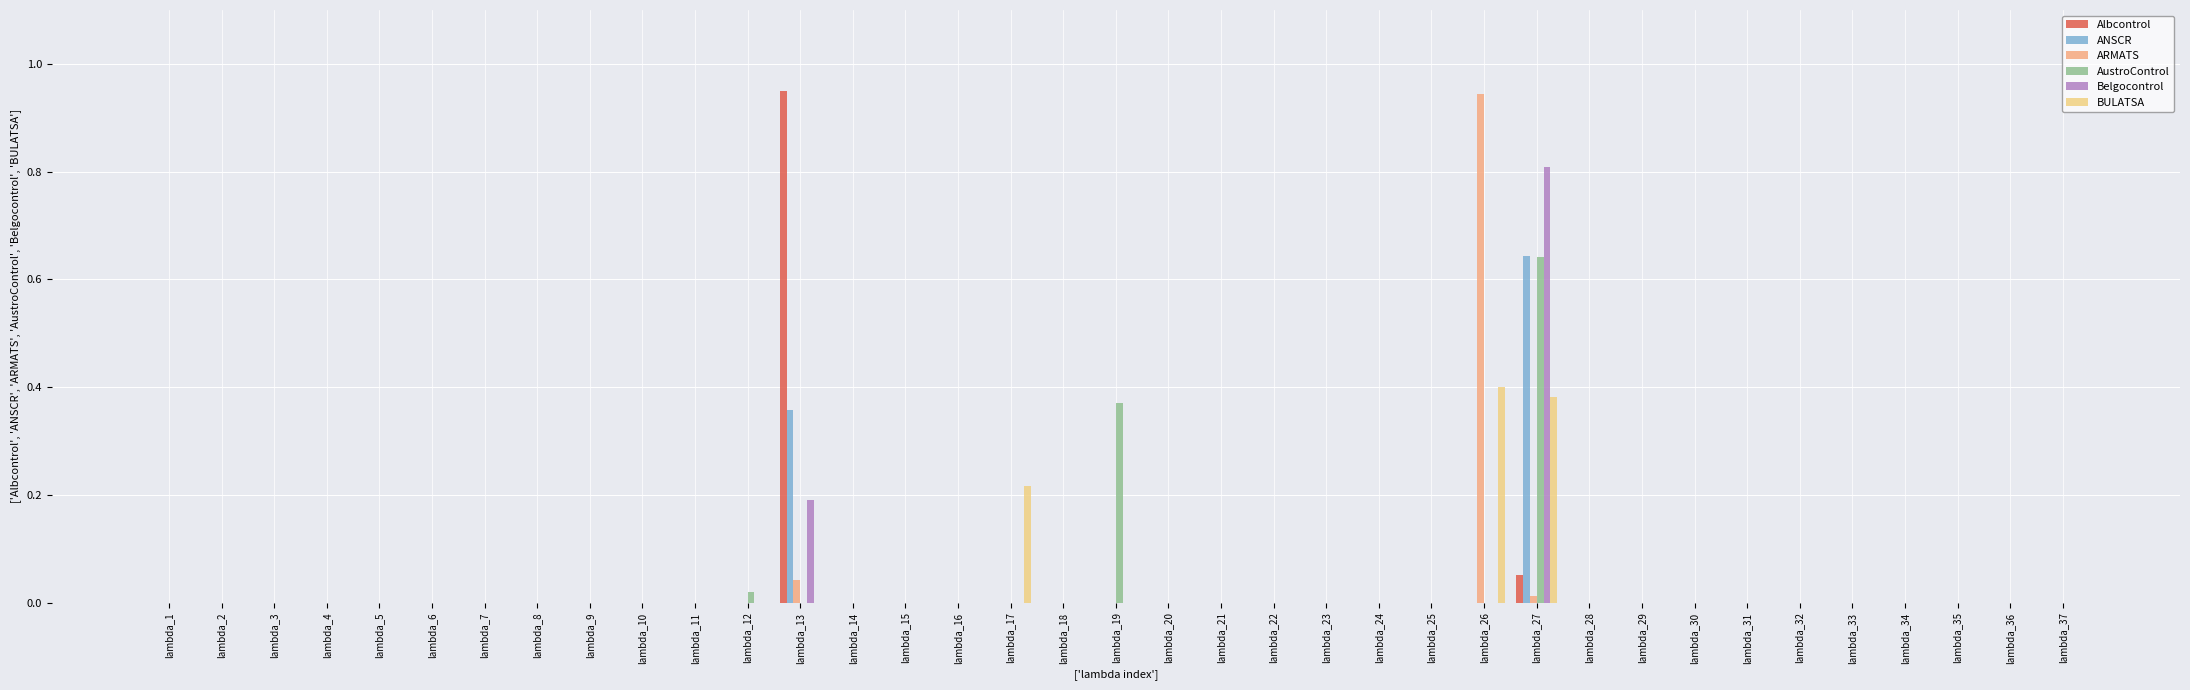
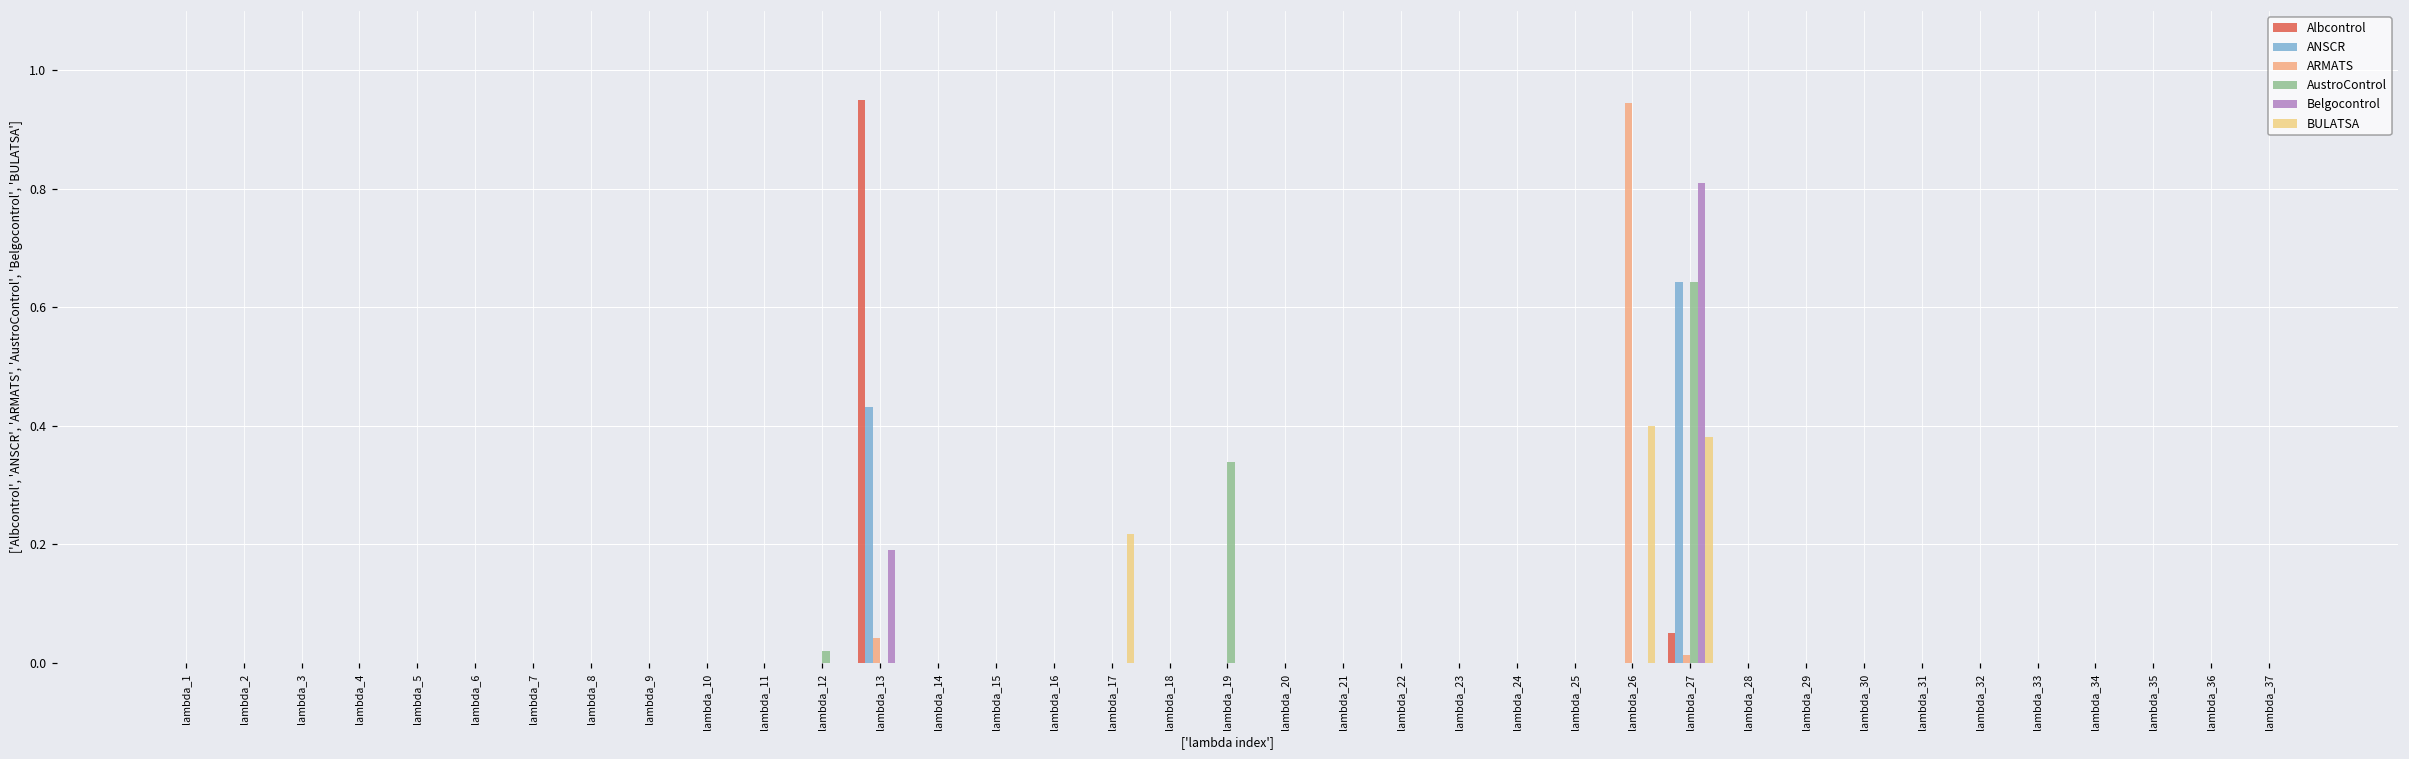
ANSCR, lambda_13: 0.36 -> 0.43
AustroControl, lambda_19: 0.37 -> 0.34
